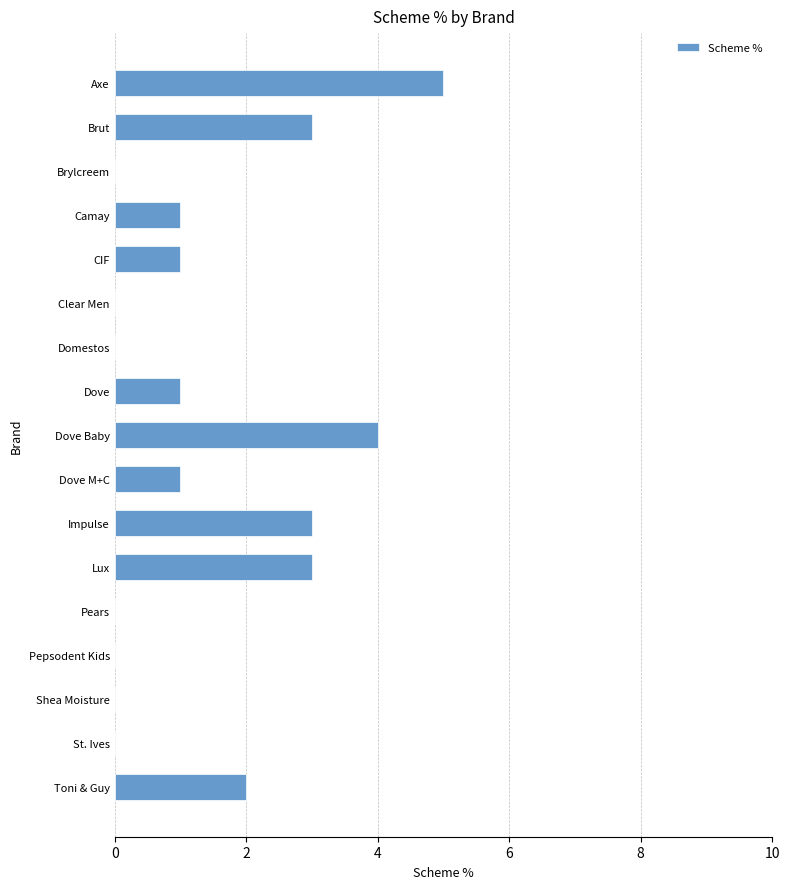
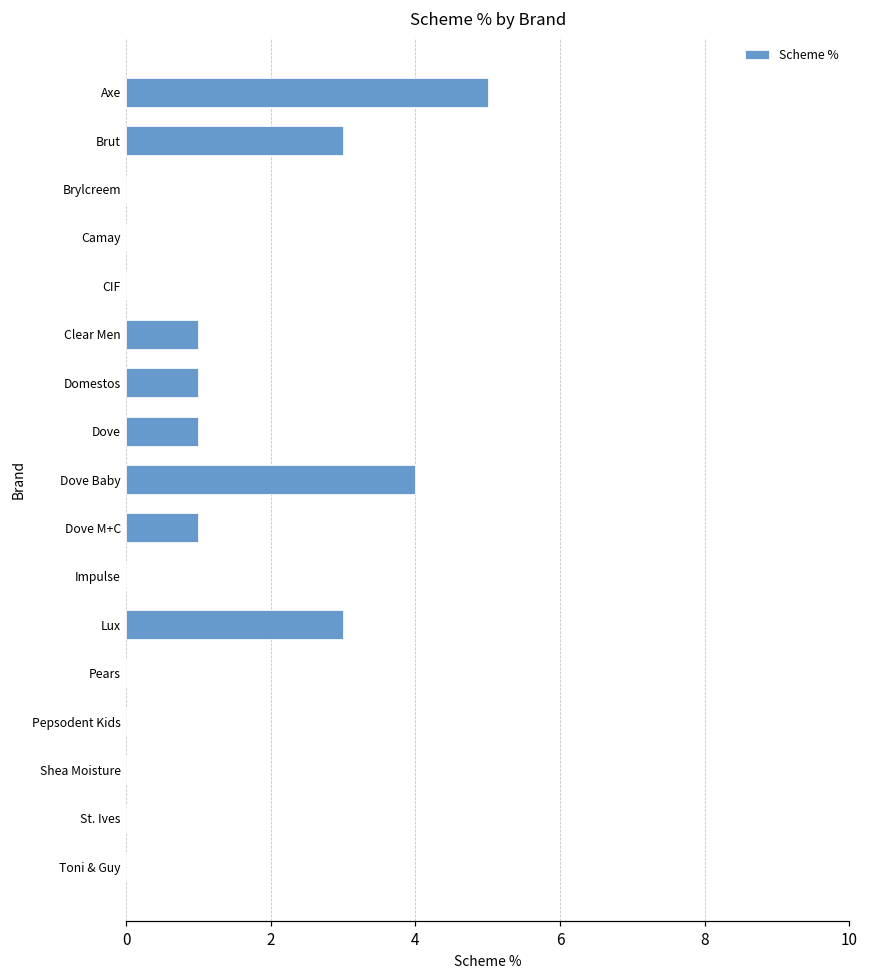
Camay: 1 -> 0
CIF: 1 -> 0
Clear Men: 0 -> 1
Domestos: 0 -> 1
Impulse: 3 -> 0
Toni & Guy: 2 -> 0
